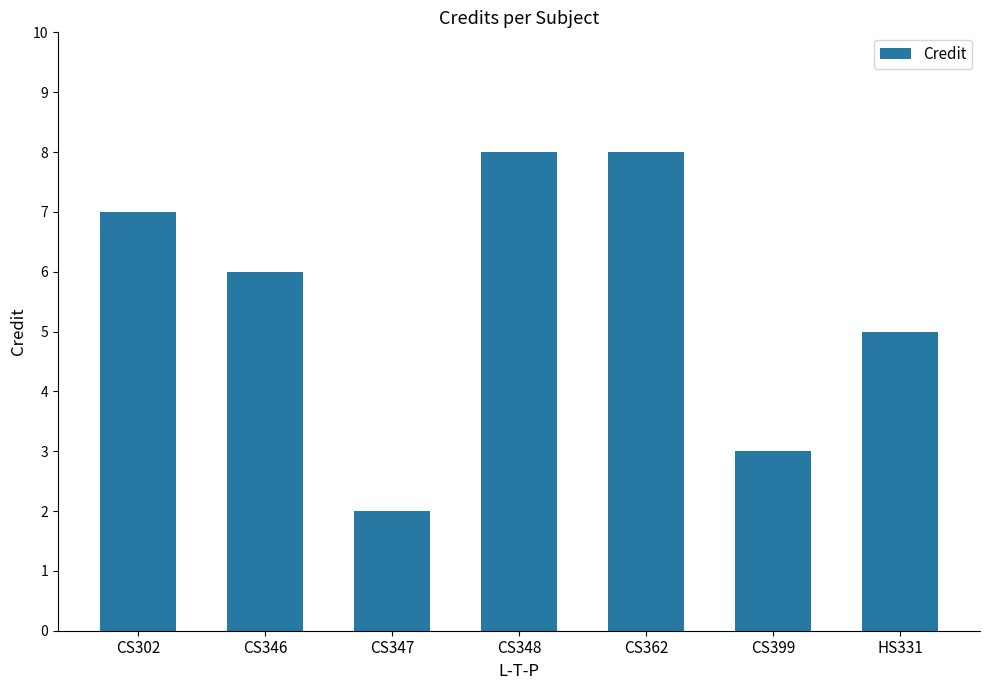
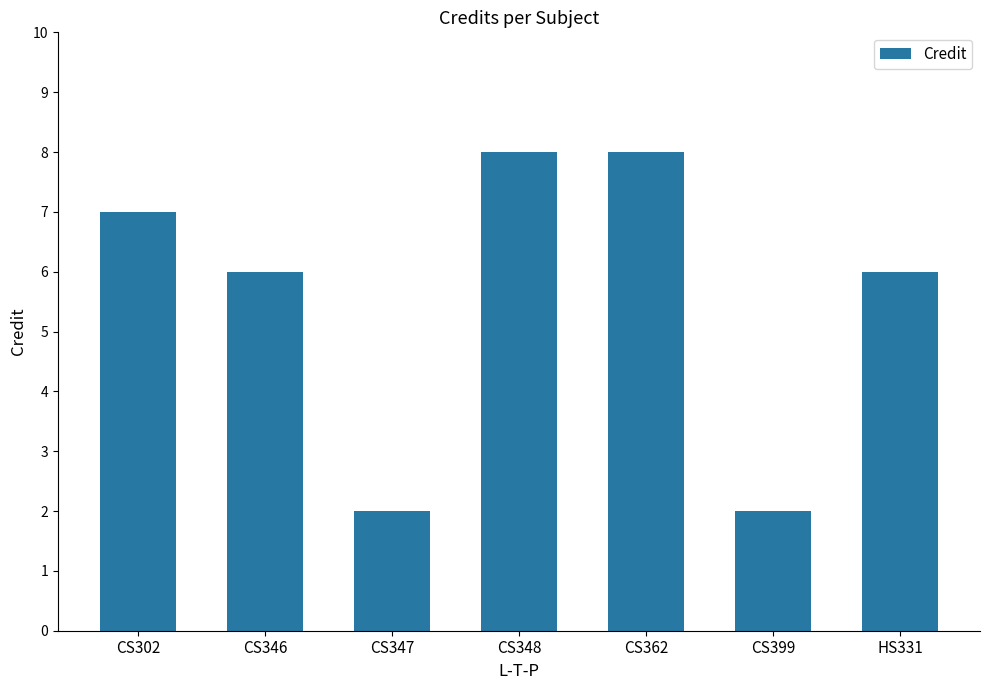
CS399: 3 -> 2
HS331: 5 -> 6
